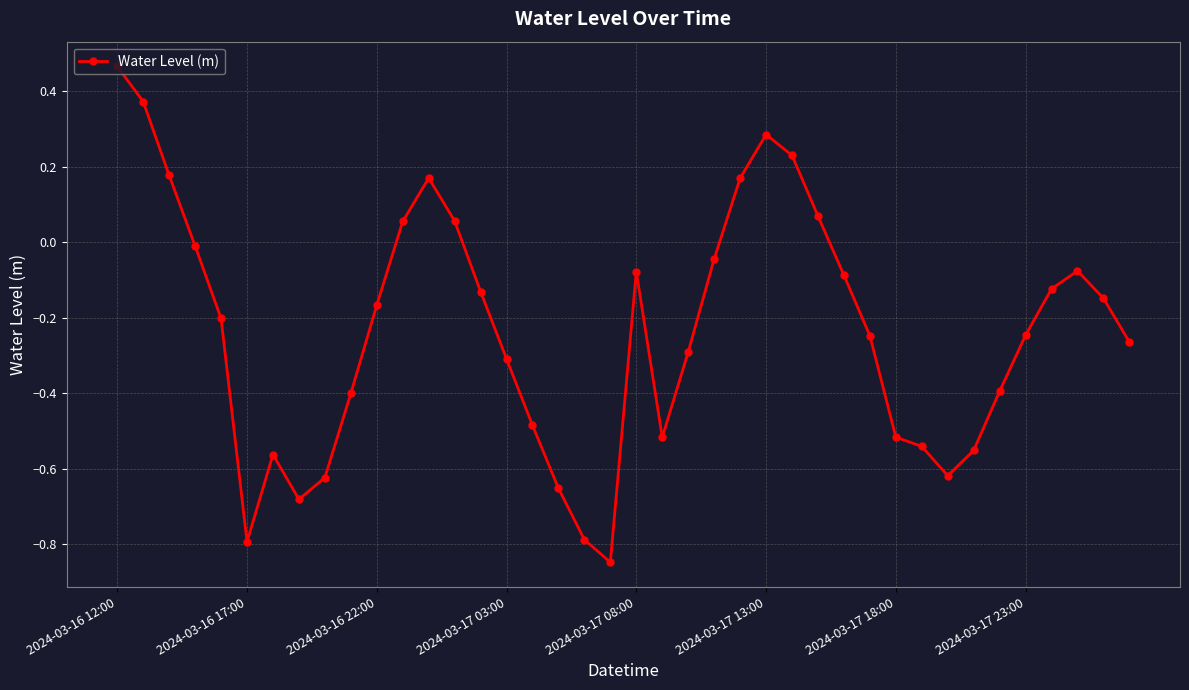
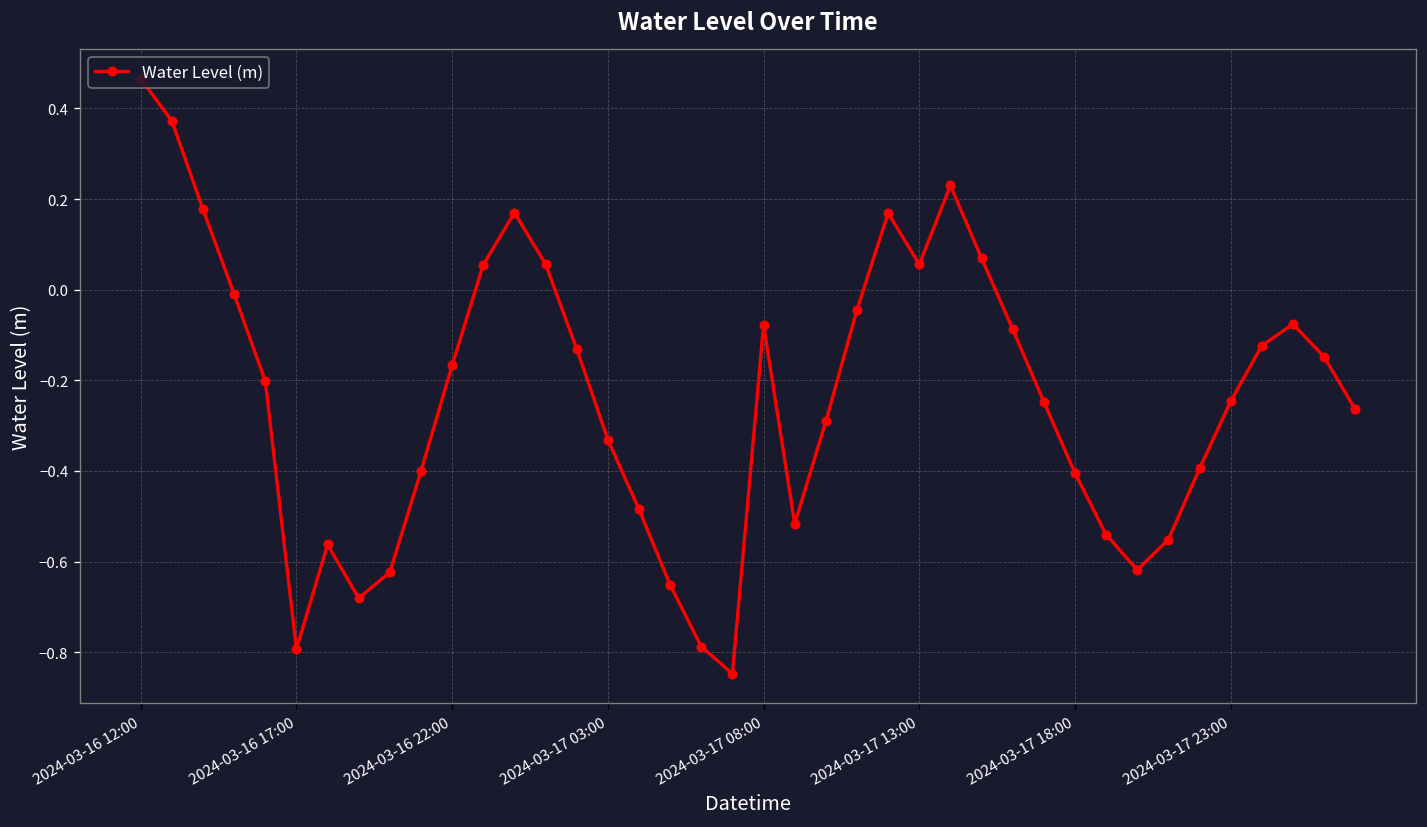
2024-03-17 03:00: -0.31 -> -0.33
2024-03-17 13:00: 0.29 -> 0.06
2024-03-17 18:00: -0.52 -> -0.40
